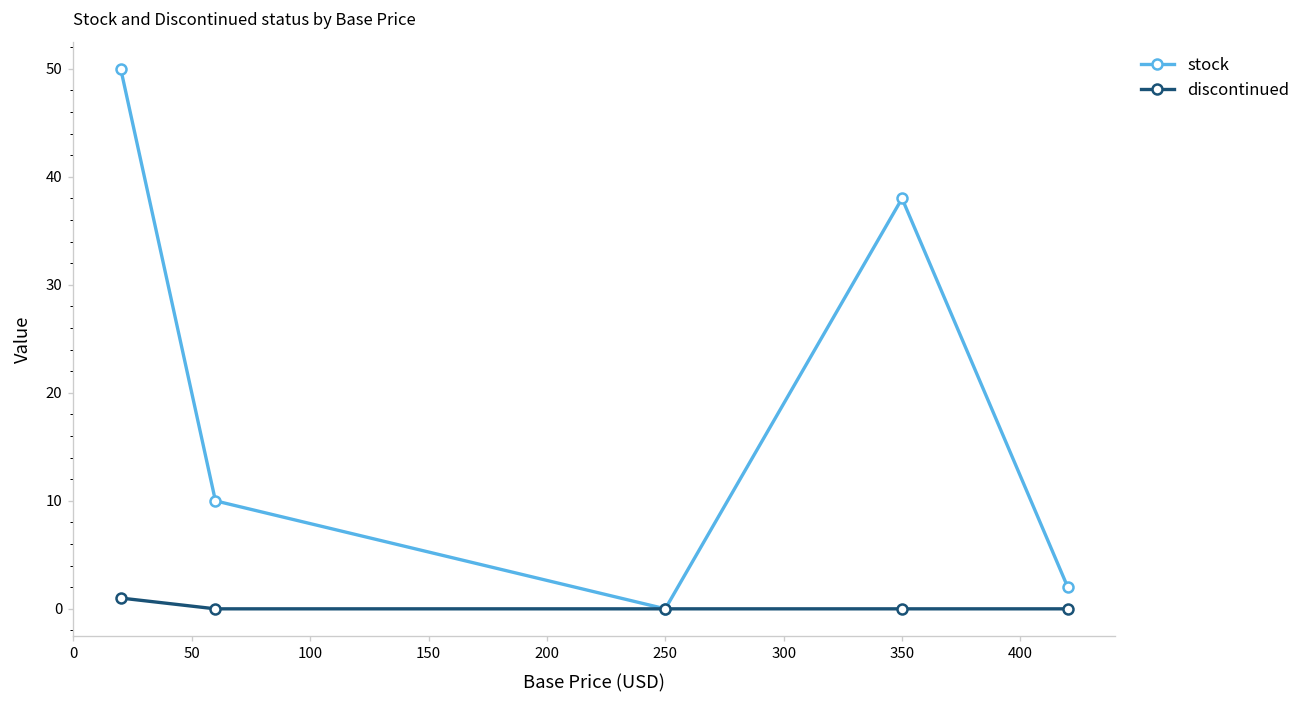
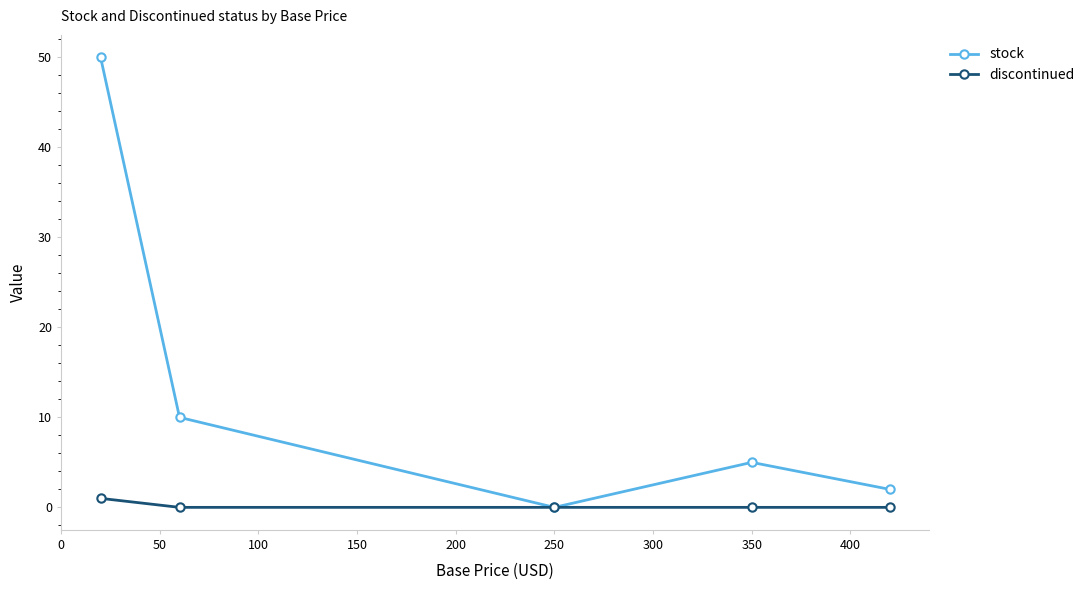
stock, 350: 38 -> 5
